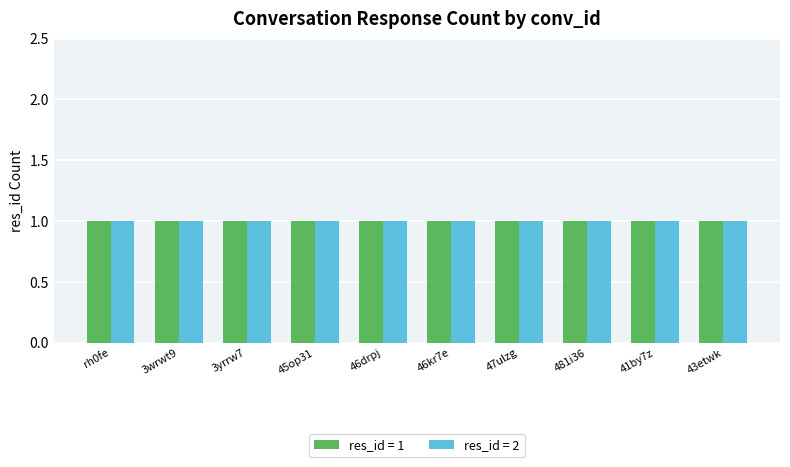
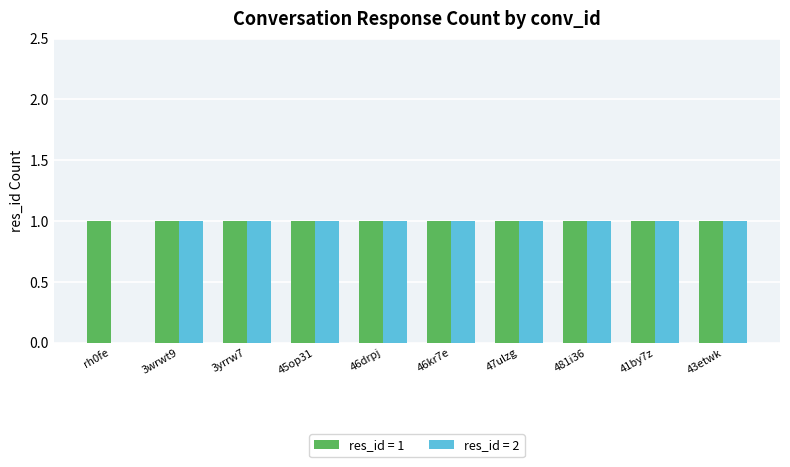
res_id = 2, rh0fe: 1 -> 0
